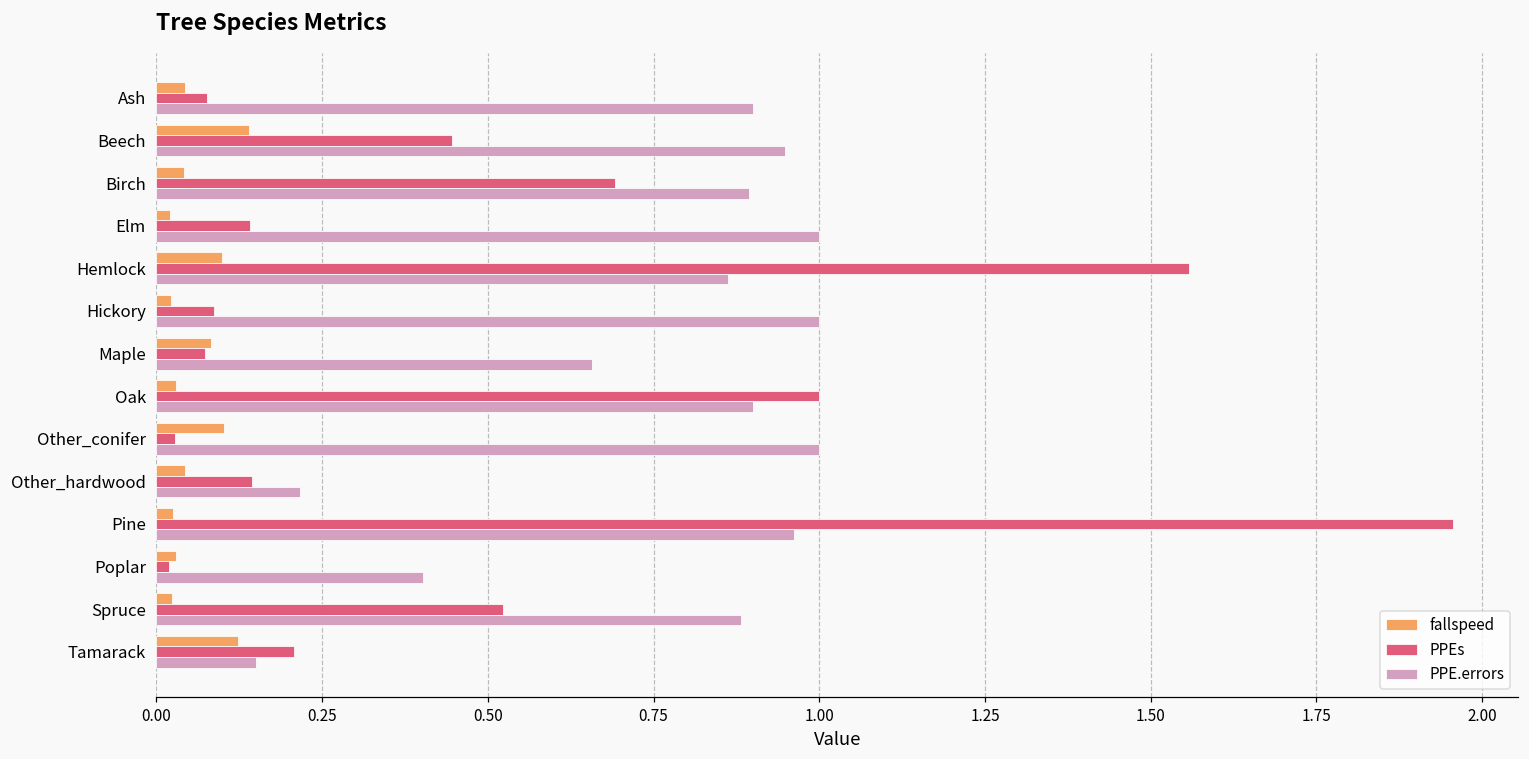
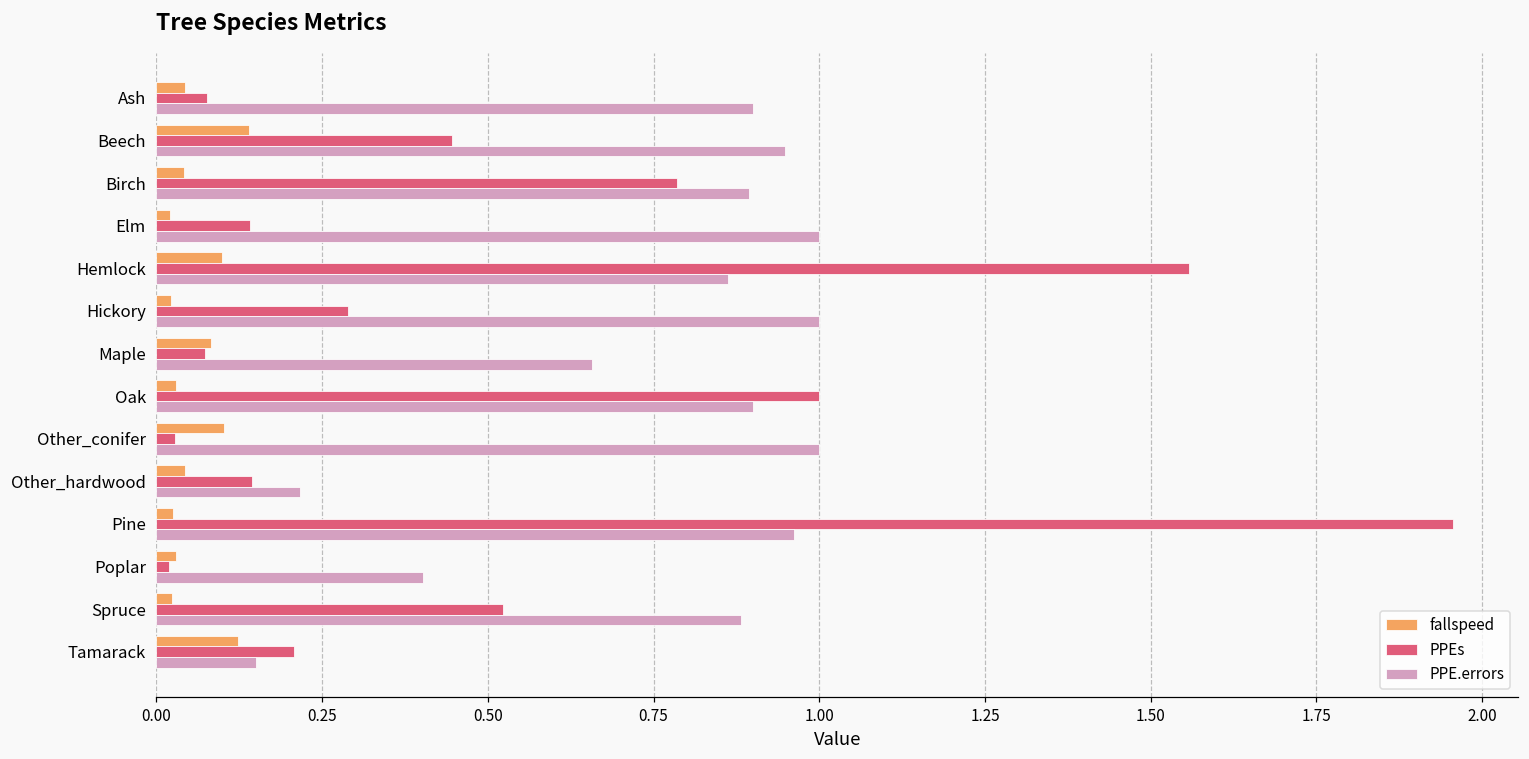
PPEs, Birch: 0.69 -> 0.79
PPEs, Hickory: 0.09 -> 0.29
